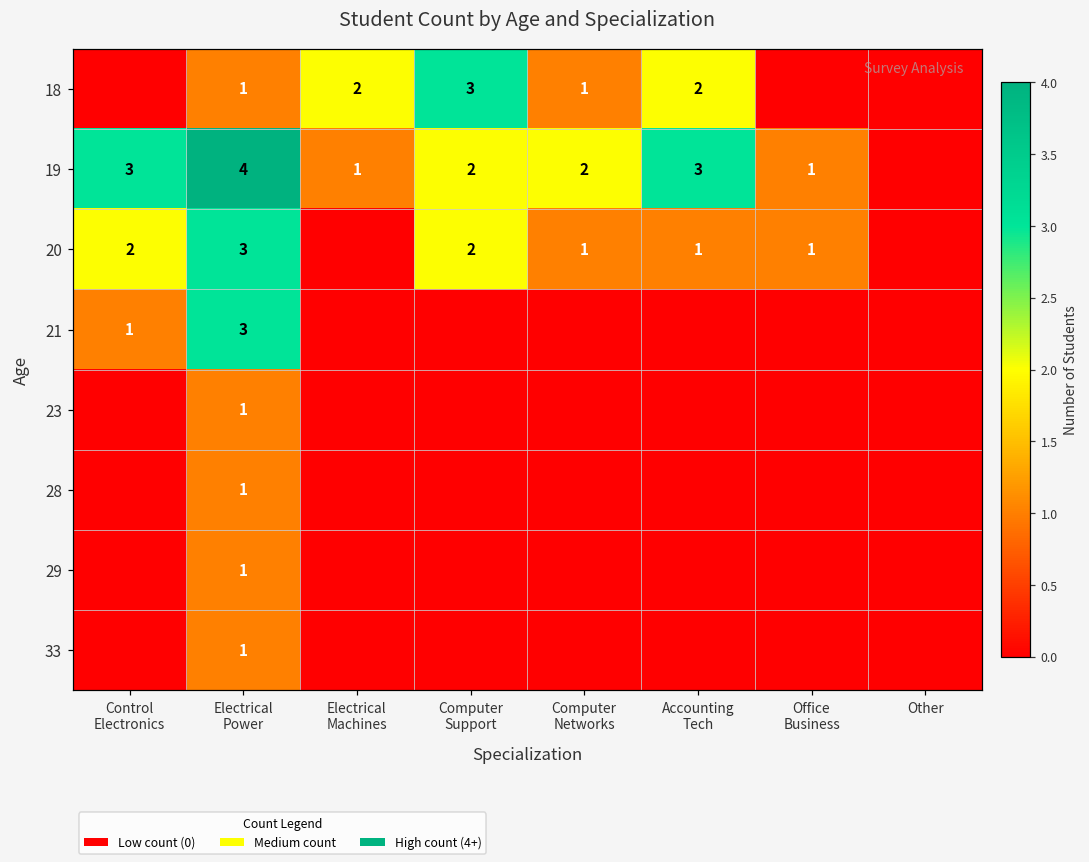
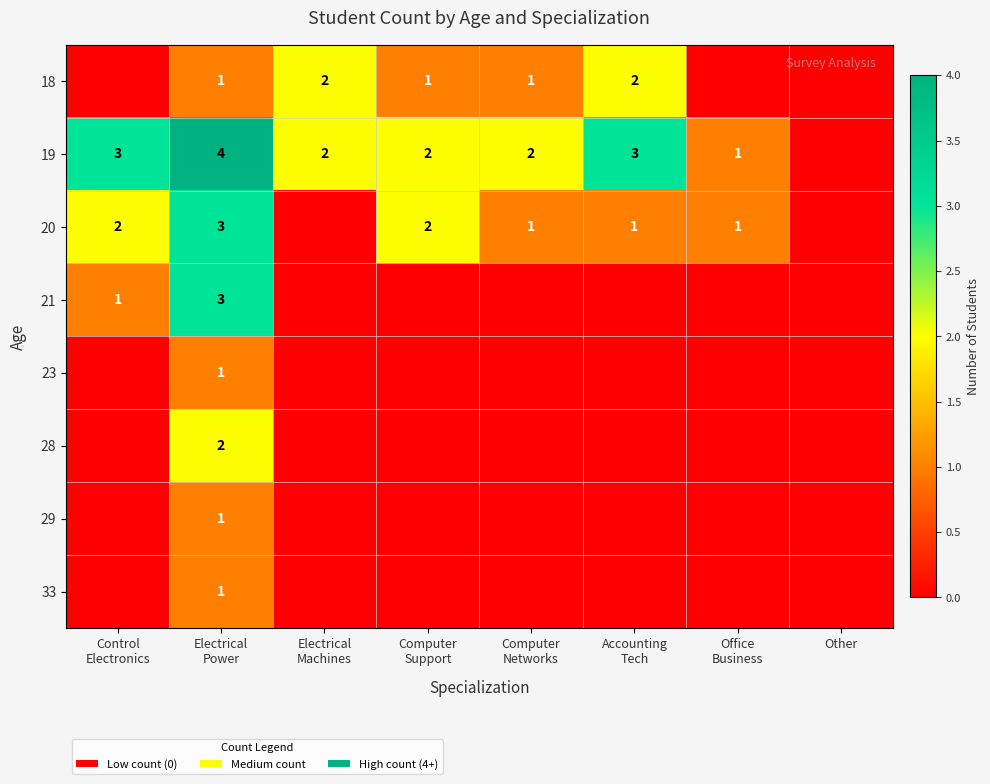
18, Computer Support: 3 -> 1
19, Electrical Machines: 1 -> 2
28, Electrical Power: 1 -> 2
